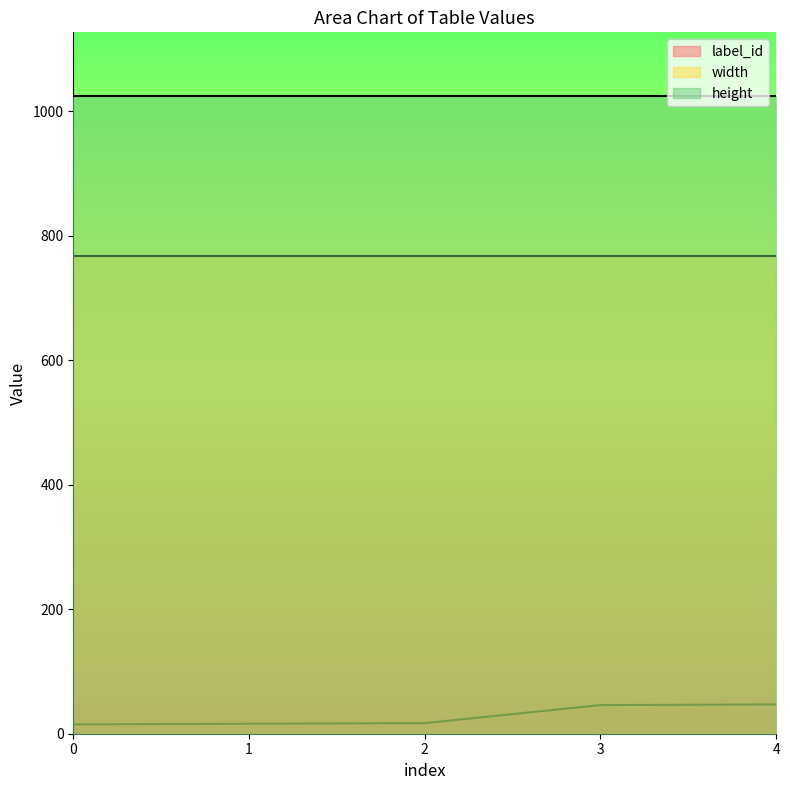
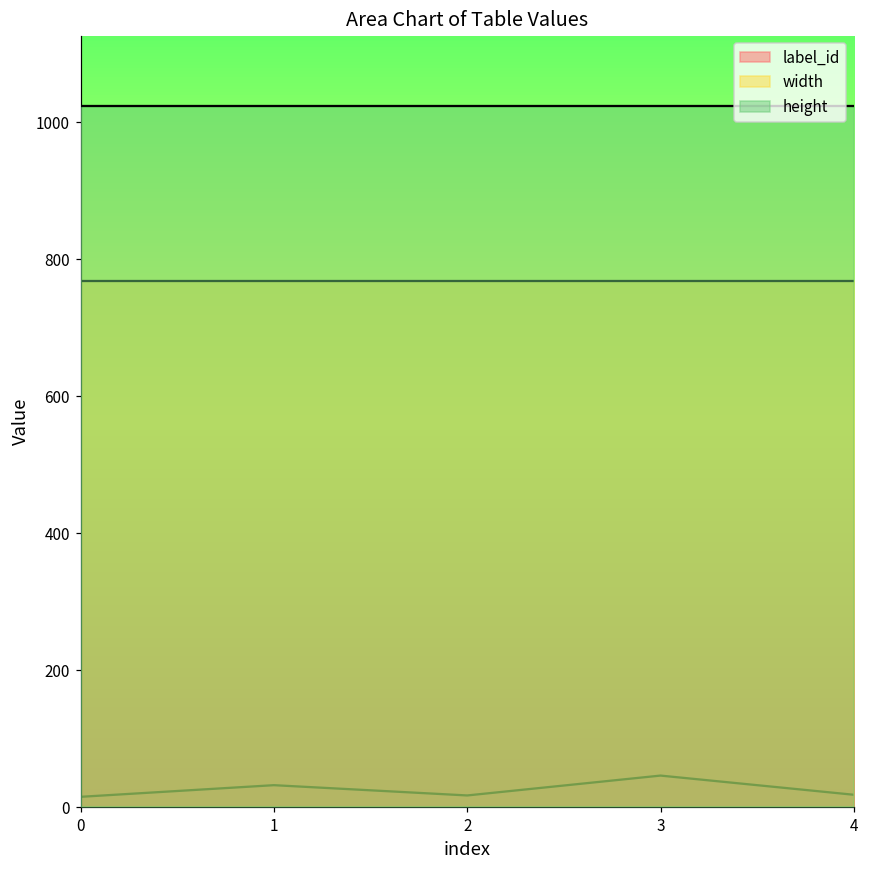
label_id, 1: 20 -> 30
label_id, 4: 50 -> 20
